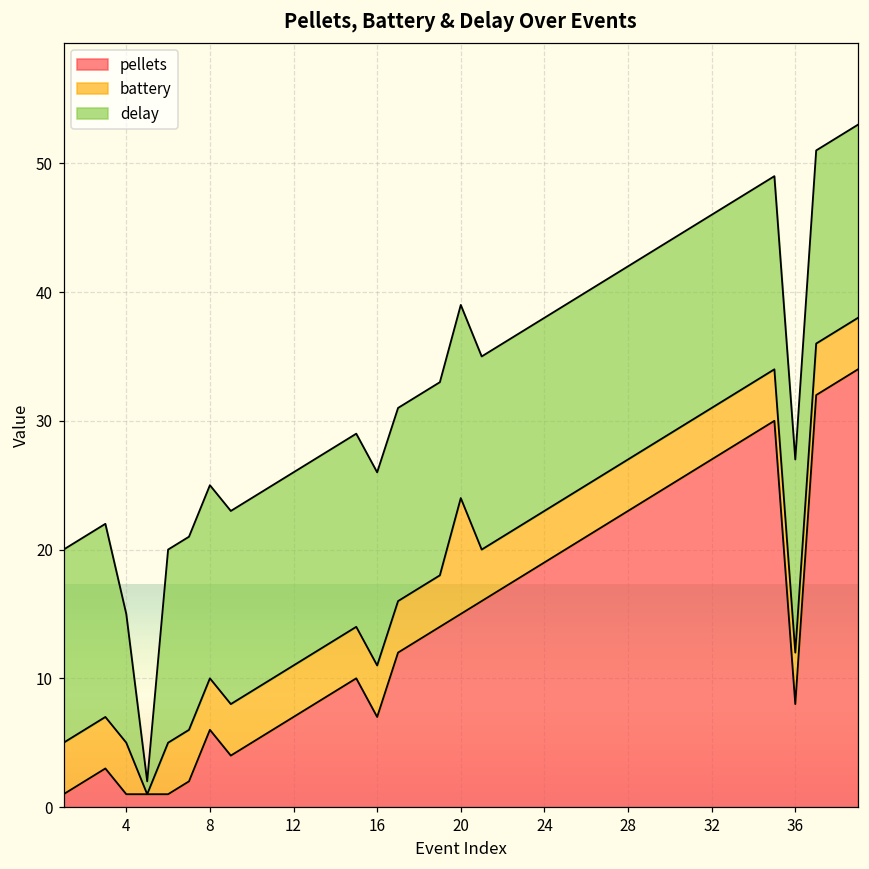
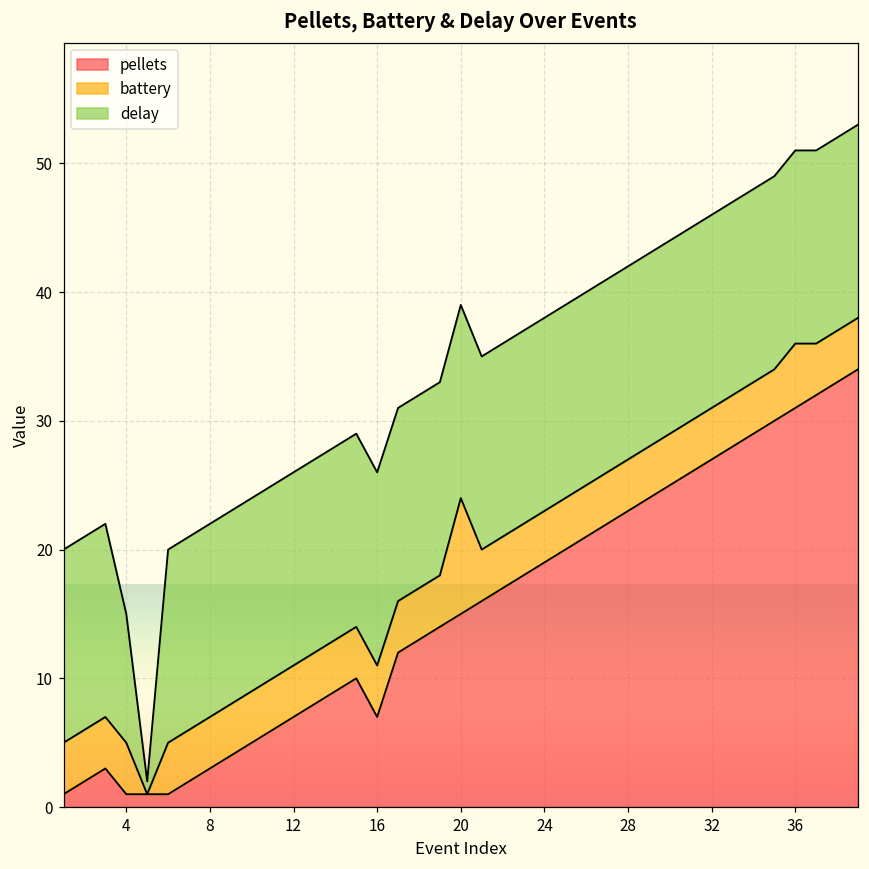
pellets, 8: 6 -> 3
pellets, 36: 8 -> 31
battery, 36: 4 -> 5
